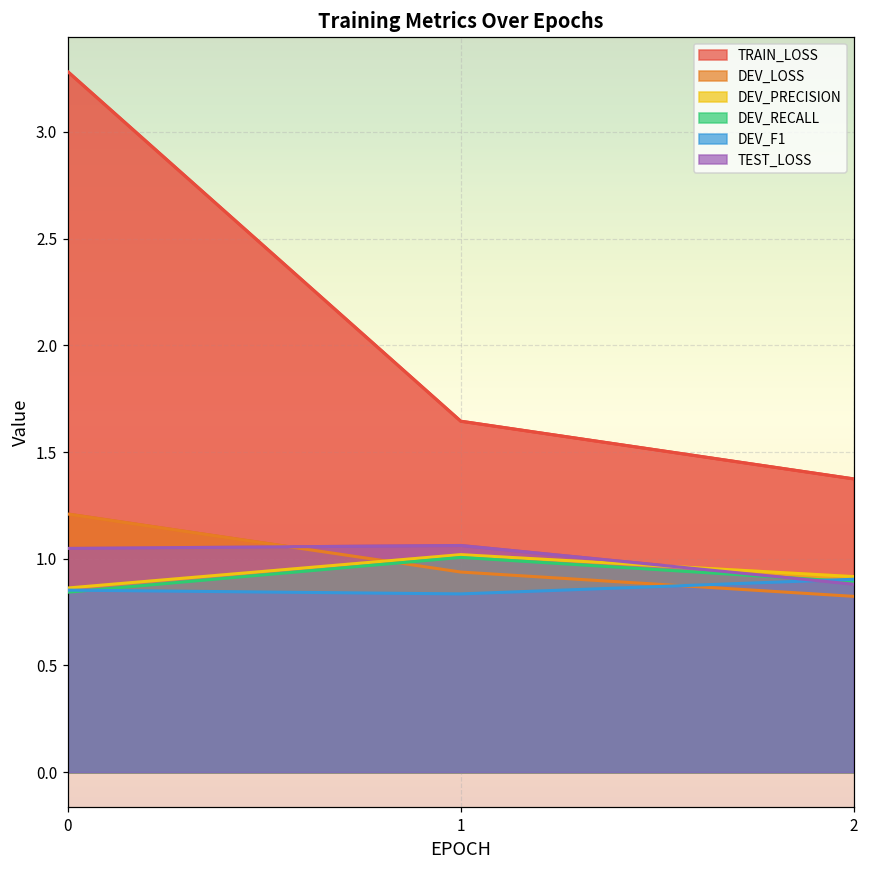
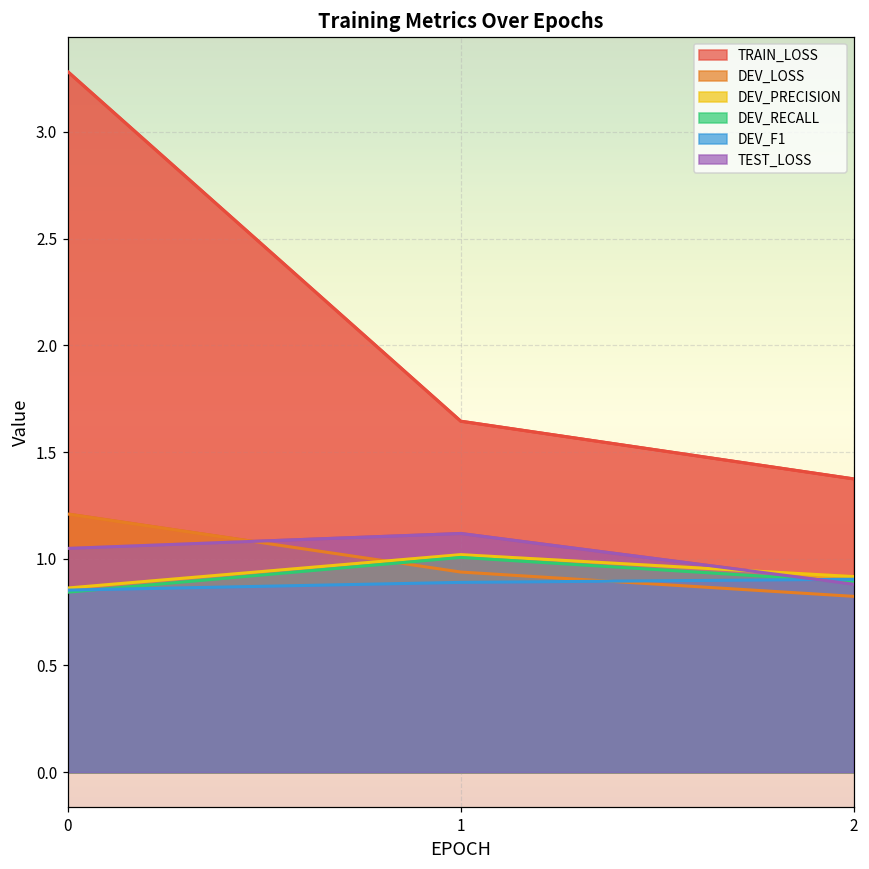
DEV_F1, 1: 0.84 -> 0.89
TEST_LOSS, 1: 1.06 -> 1.12
